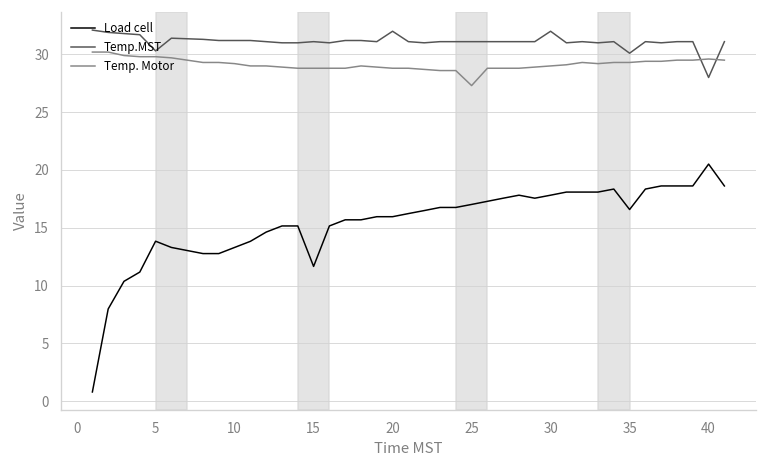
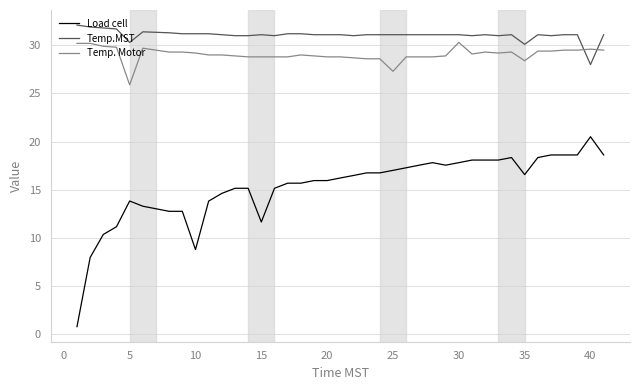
Temp. Motor, 5: 30 -> 26
Load cell, 10: 13 -> 9
Temp.MST, 20: 32 -> 31
Temp.MST, 30: 32 -> 31
Temp. Motor, 30: 29 -> 30
Temp. Motor, 35: 29 -> 28
